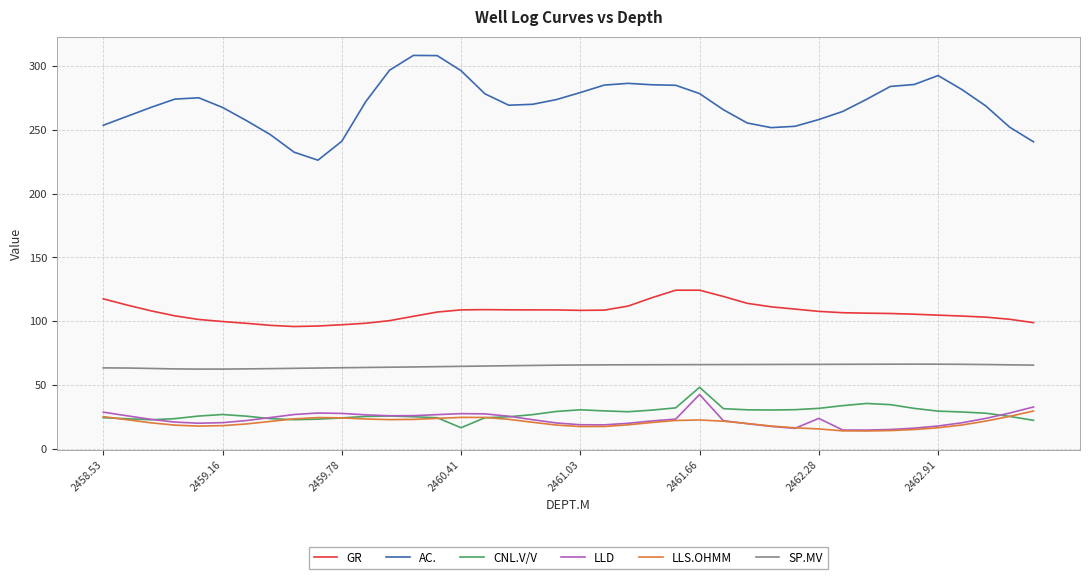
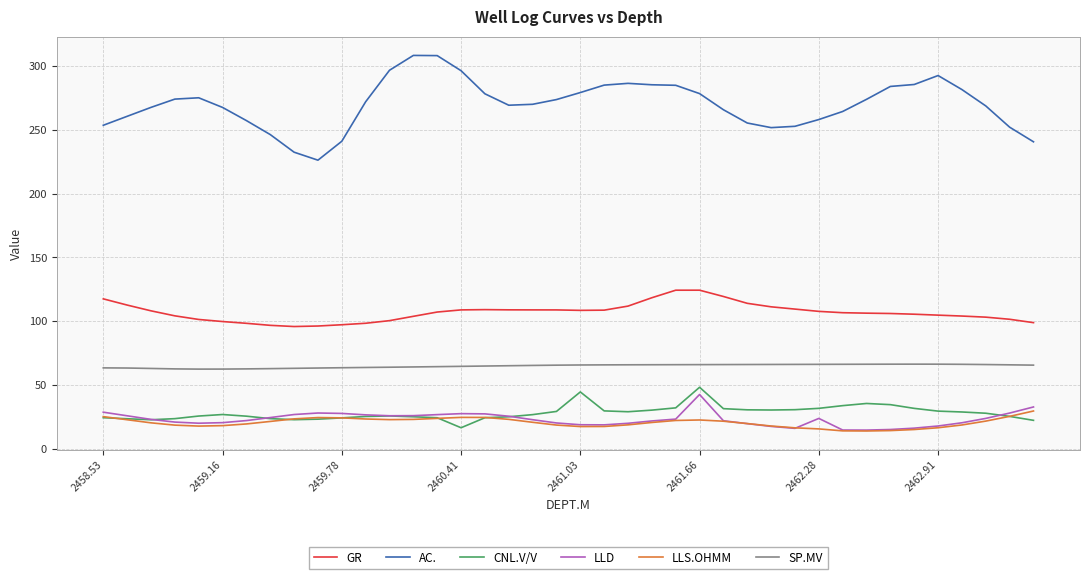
CNL.V/V, 2461.03: 30 -> 44
